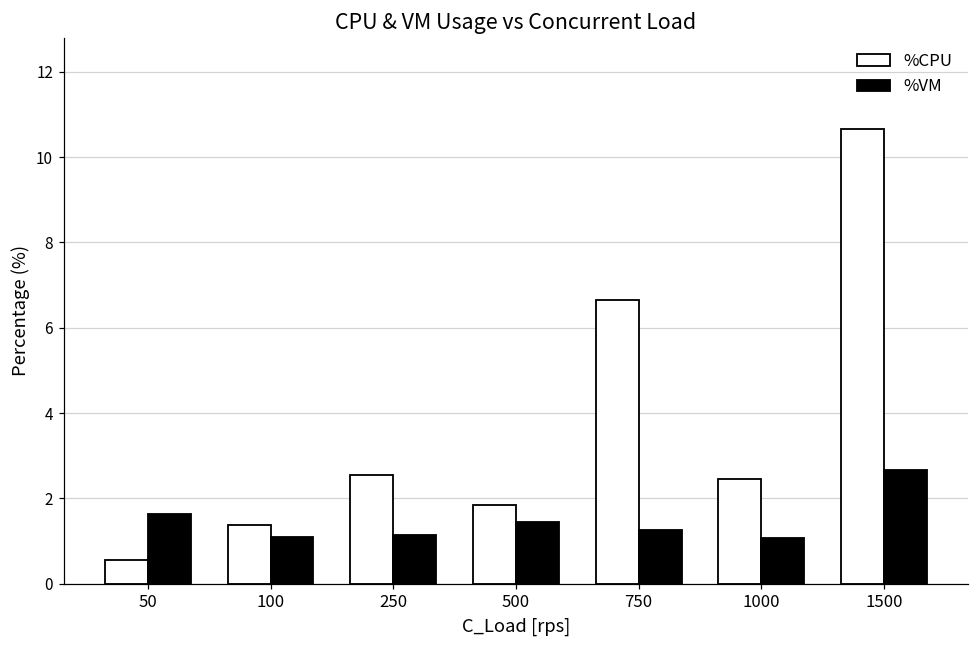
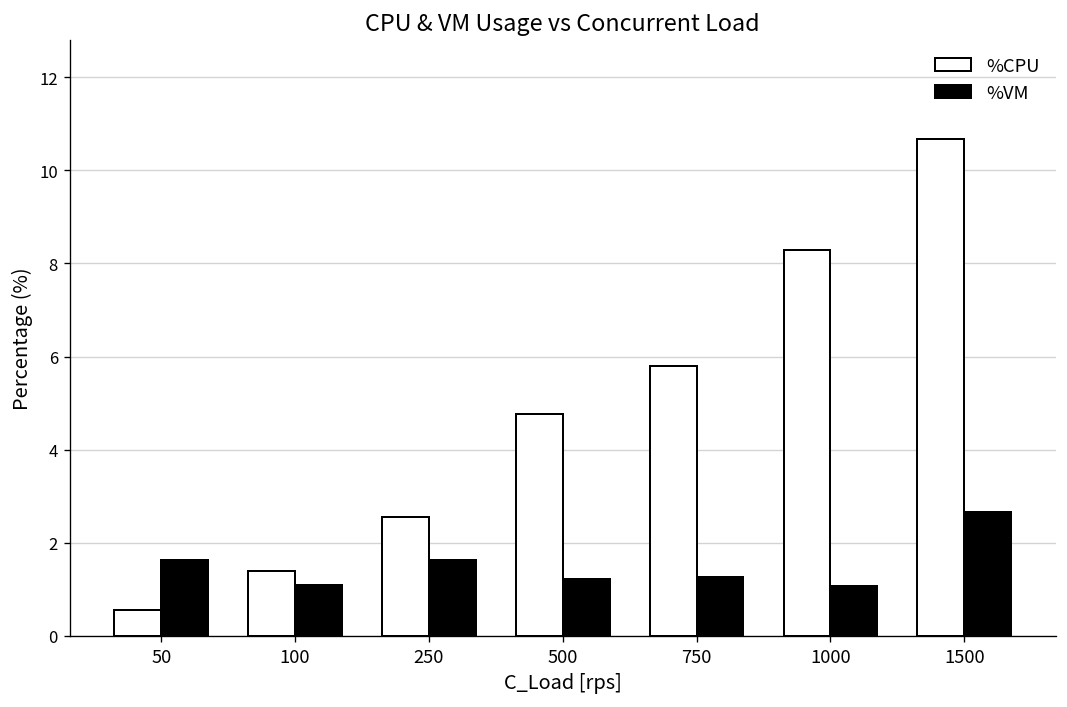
%VM, 250: 1.1 -> 1.6
%CPU, 500: 1.8 -> 4.8
%VM, 500: 1.5 -> 1.2
%CPU, 750: 6.7 -> 5.8
%CPU, 1000: 2.5 -> 8.3
